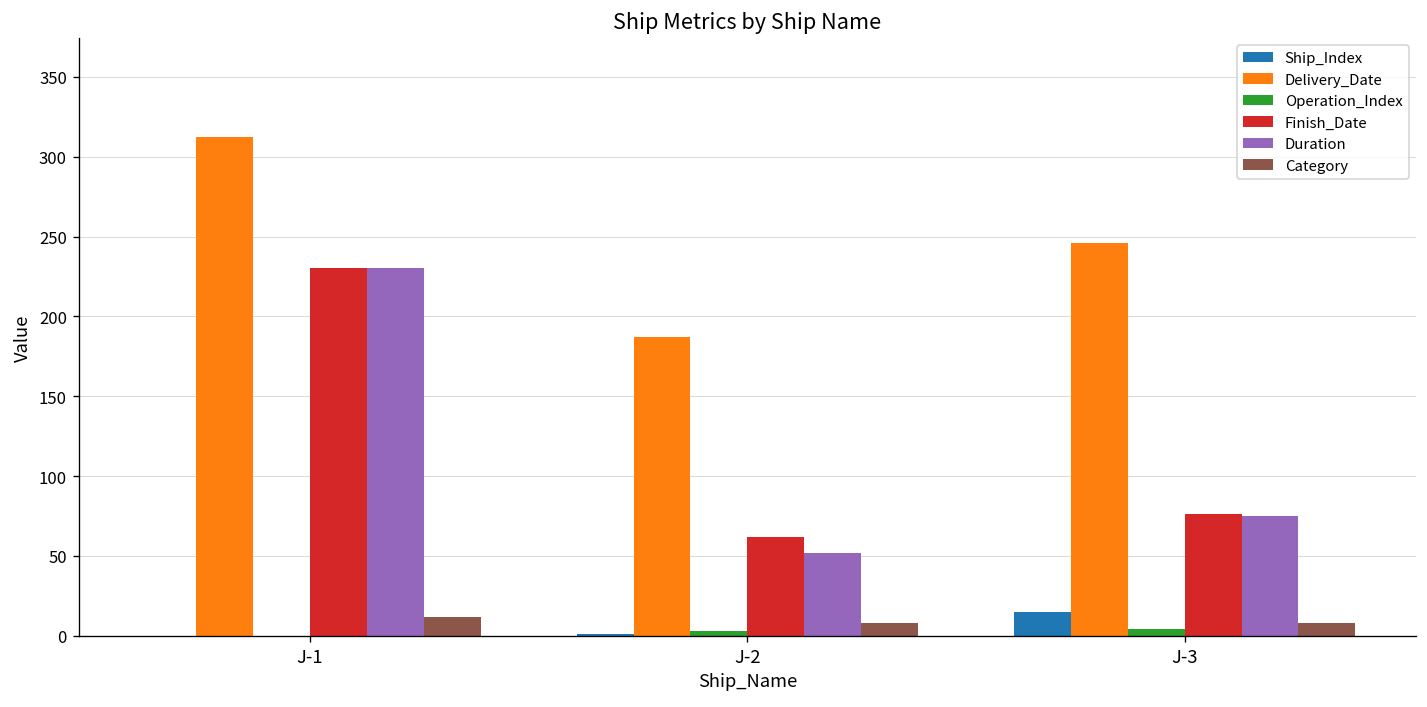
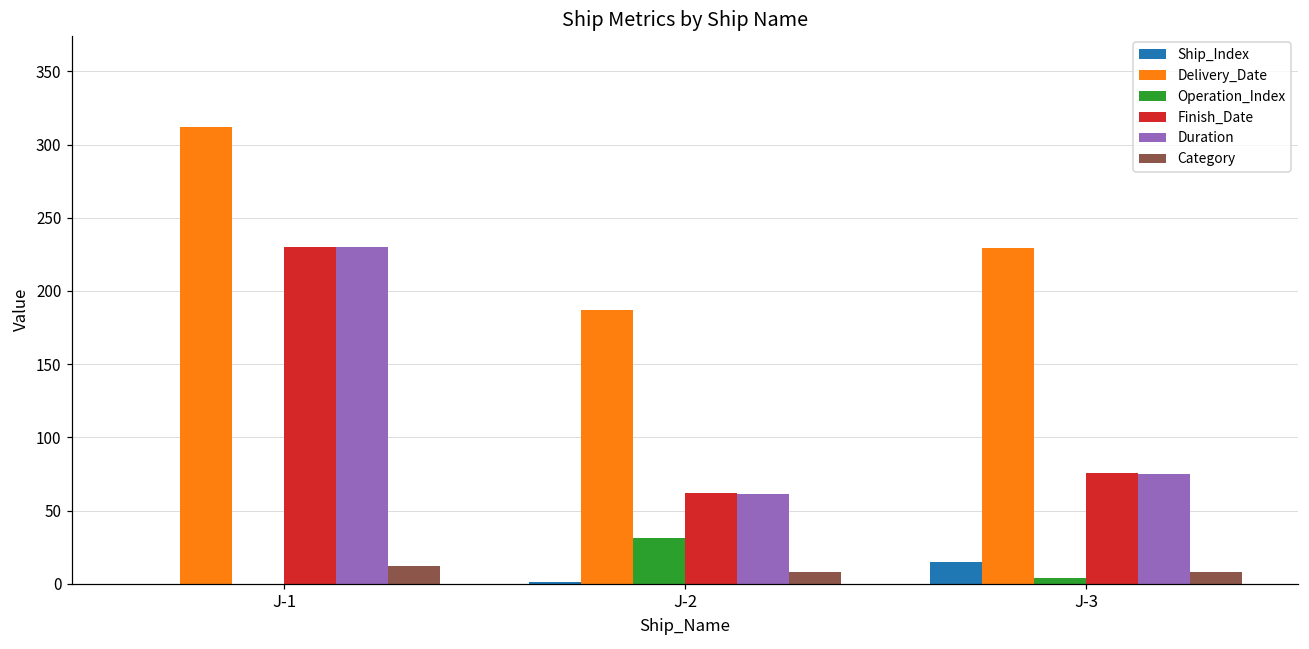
Operation_Index, J-2: 3 -> 31
Duration, J-2: 52 -> 61
Delivery_Date, J-3: 246 -> 229
